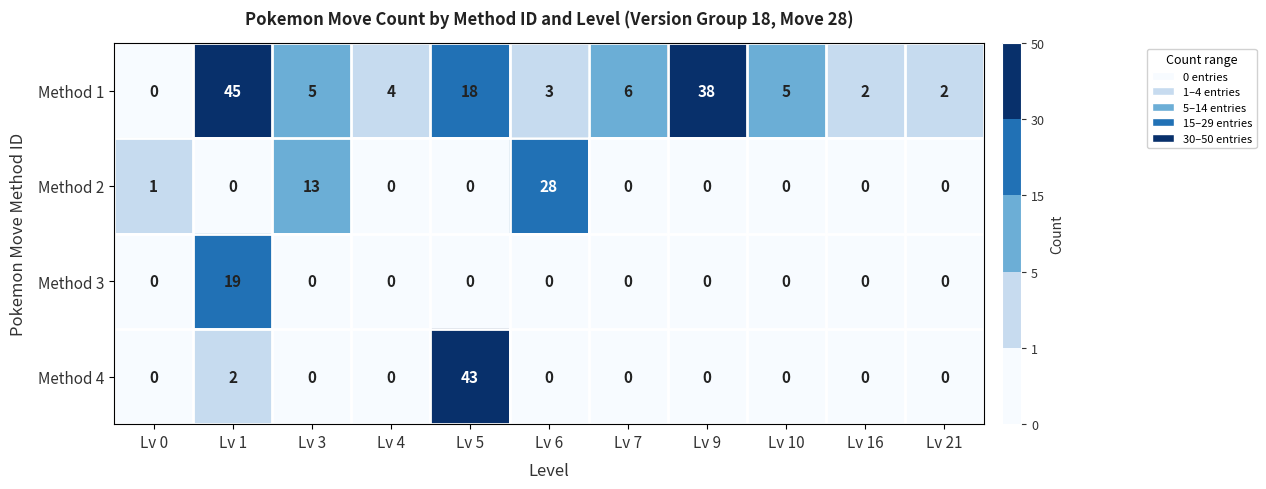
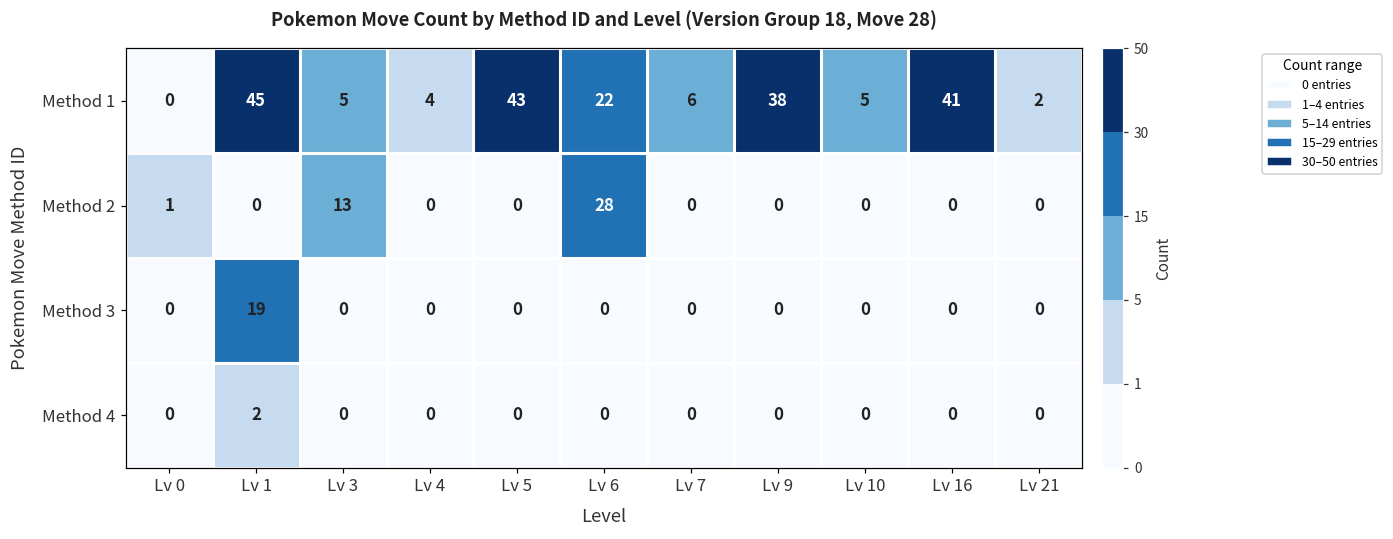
Method 1, Lv 5: 18 -> 43
Method 1, Lv 6: 3 -> 22
Method 1, Lv 16: 2 -> 41
Method 4, Lv 5: 43 -> 0
